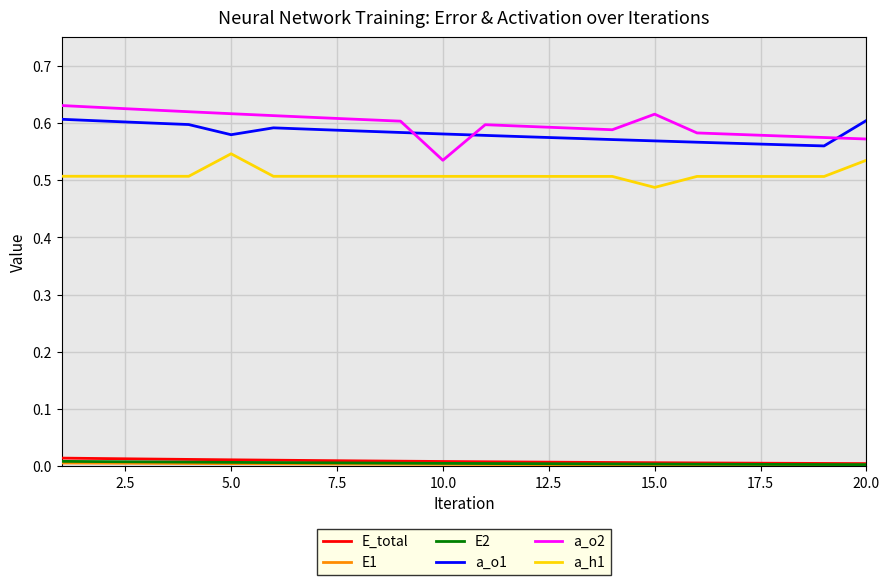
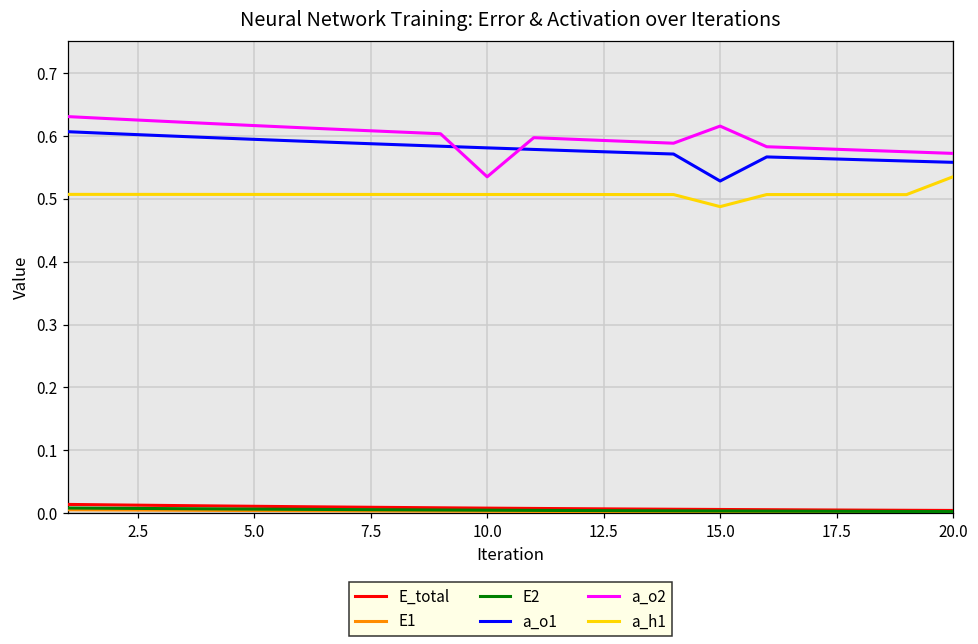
a_o1, 5.0: 0.58 -> 0.59
a_h1, 5.0: 0.55 -> 0.51
a_o1, 15.0: 0.57 -> 0.53
a_o1, 20.0: 0.60 -> 0.56
